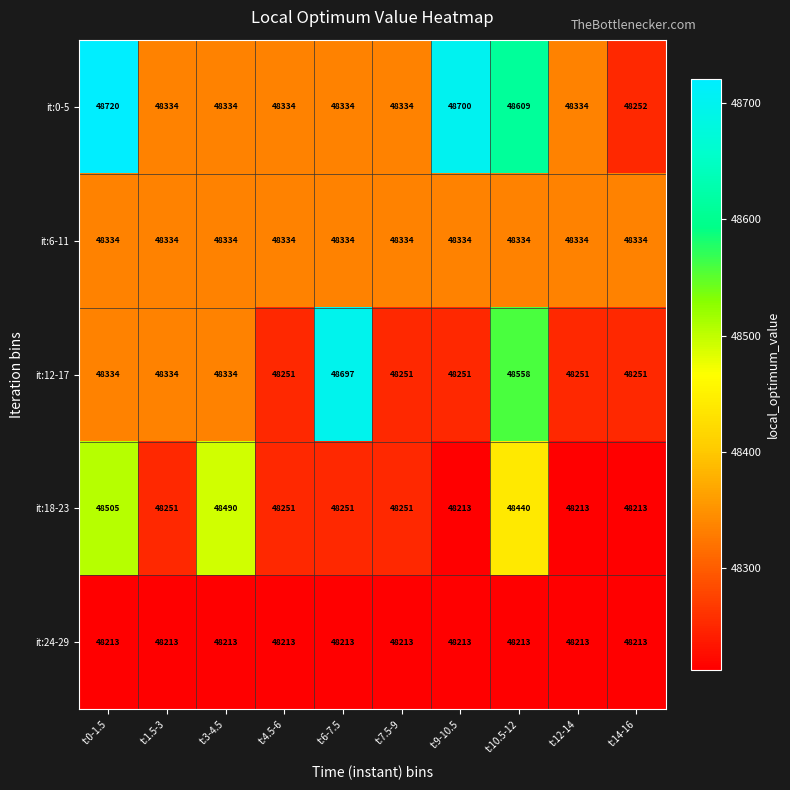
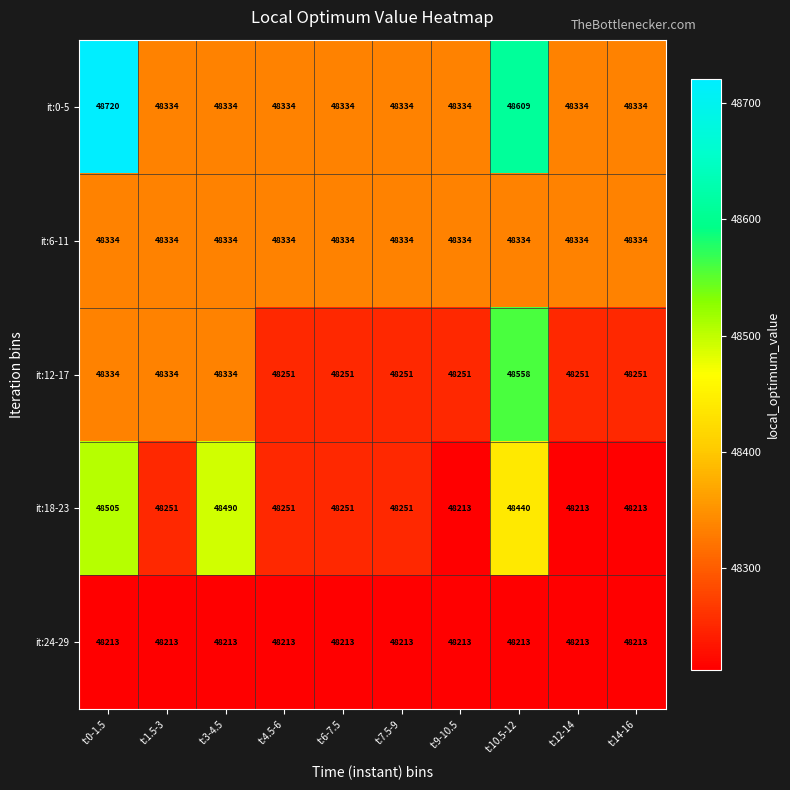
it:0-5, t:9-10.5: 48700 -> 48334
it:0-5, t:14-16: 48252 -> 48334
it:12-17, t:6-7.5: 48697 -> 48251
